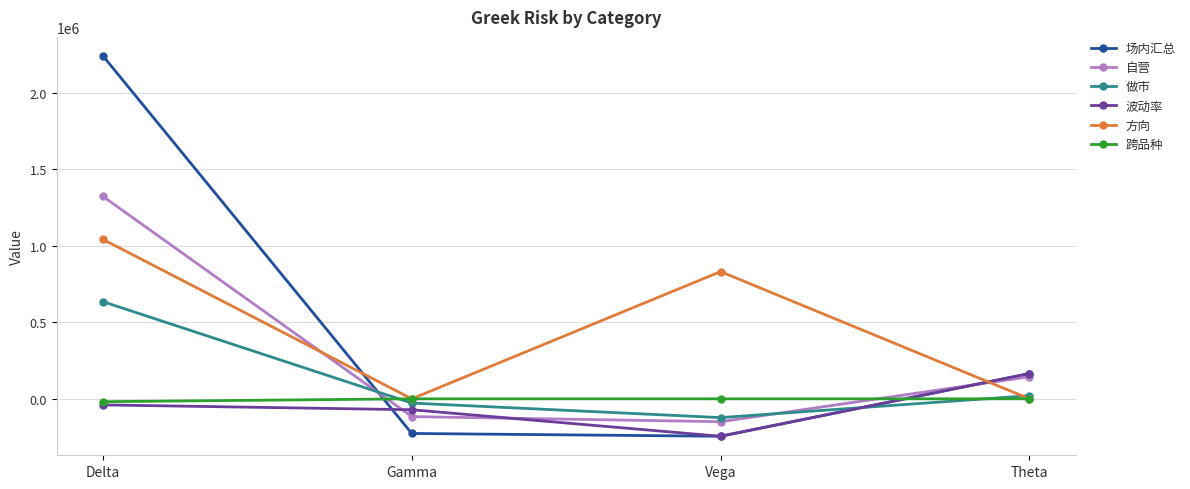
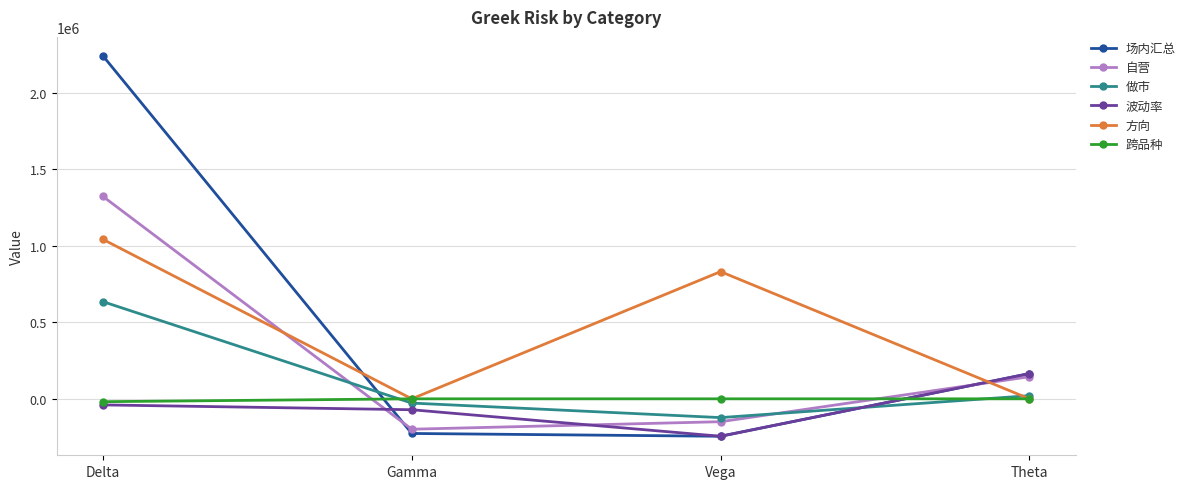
自营, Gamma: -120000 -> -200000
